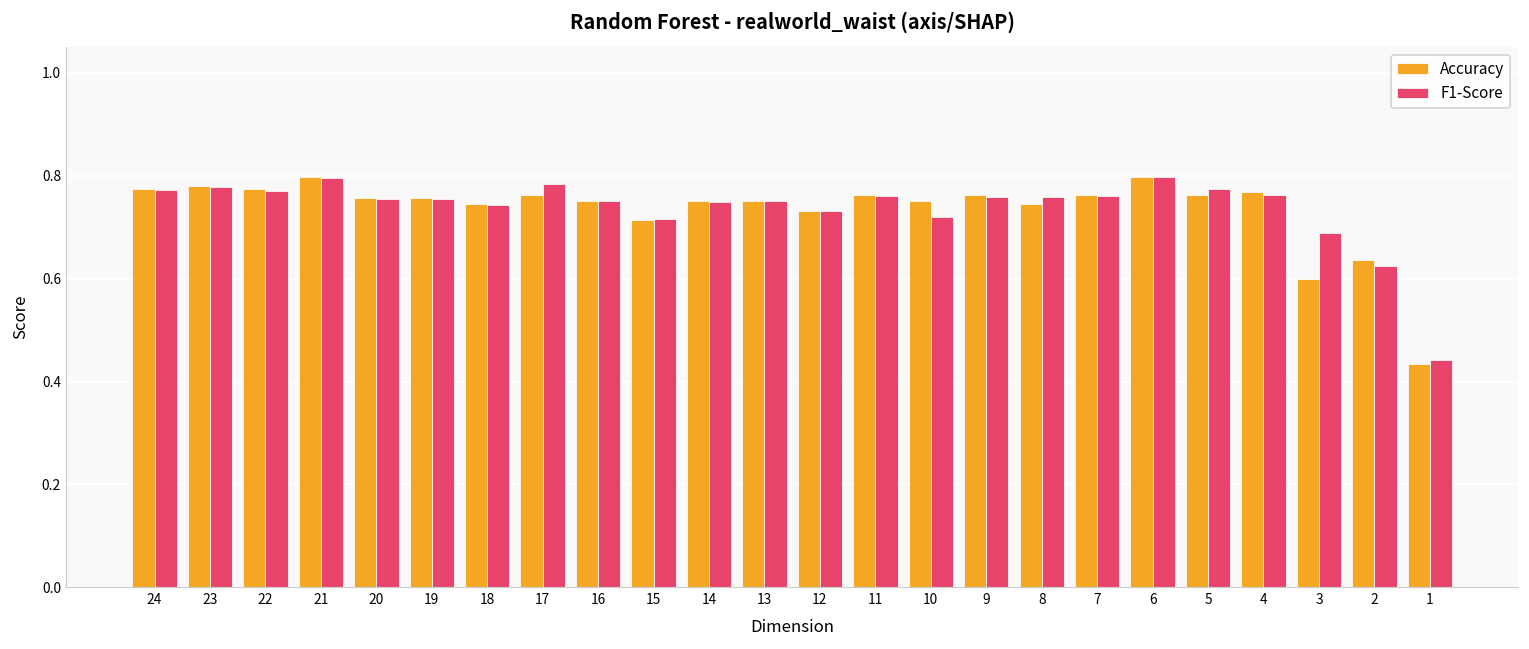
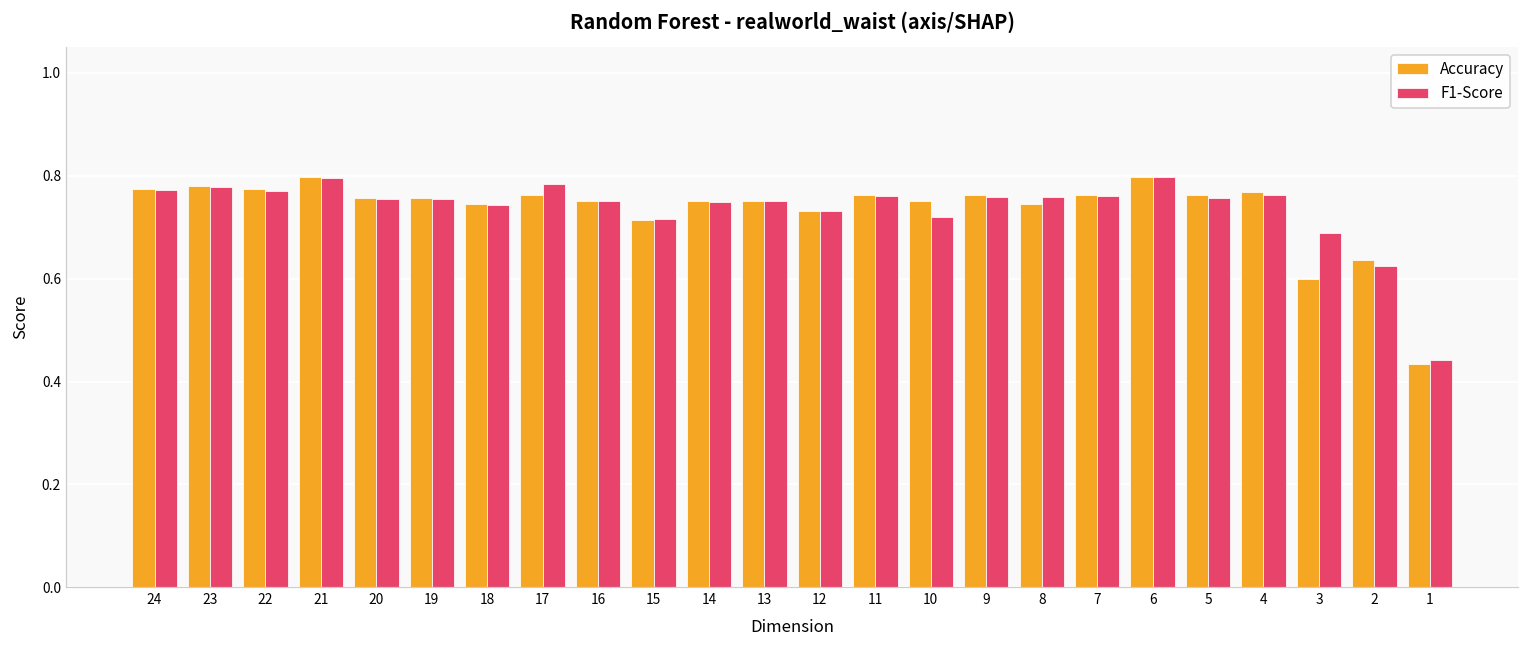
F1-Score, 5: 0.77 -> 0.76
